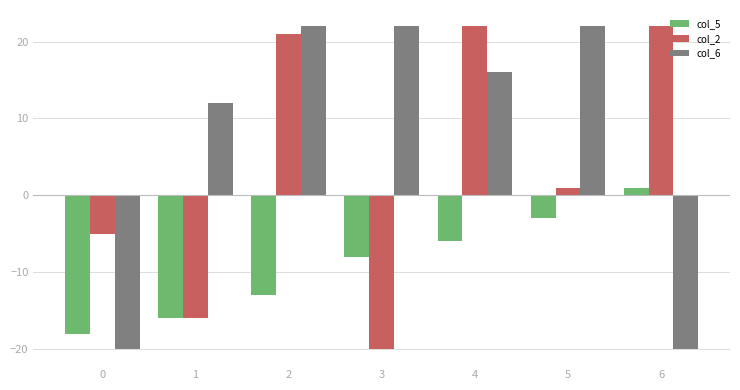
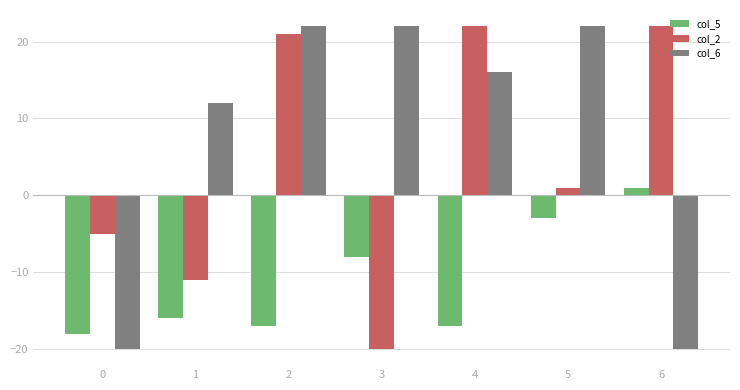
col_2, 1: -16 -> -11
col_5, 2: -13 -> -17
col_5, 4: -6 -> -17
